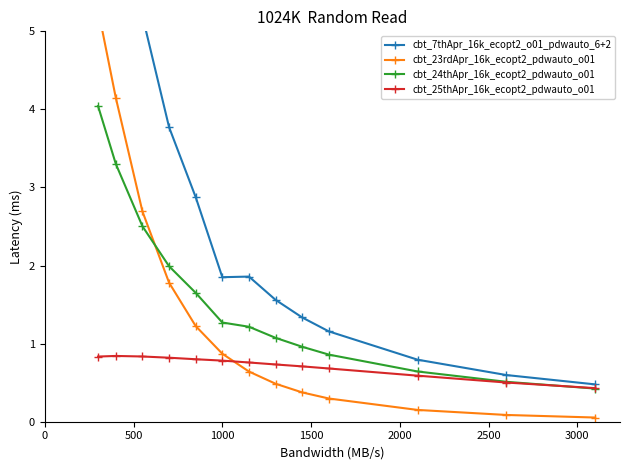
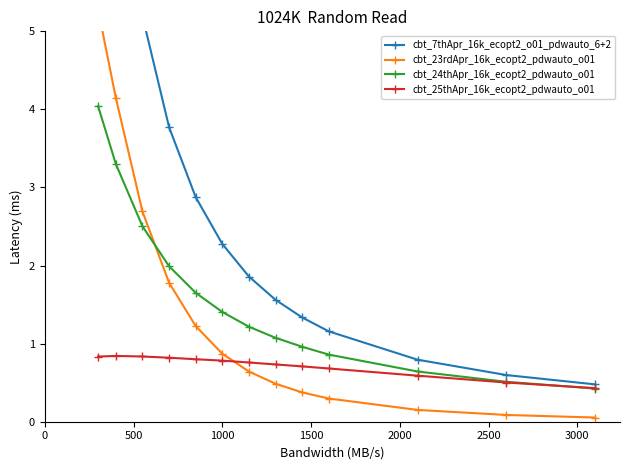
cbt_7thApr_16k_ecopt2_o01_pdwauto_6+2, 1000: 1.9 -> 2.3
cbt_24thApr_16k_ecopt2_pdwauto_o01, 1000: 1.3 -> 1.4
